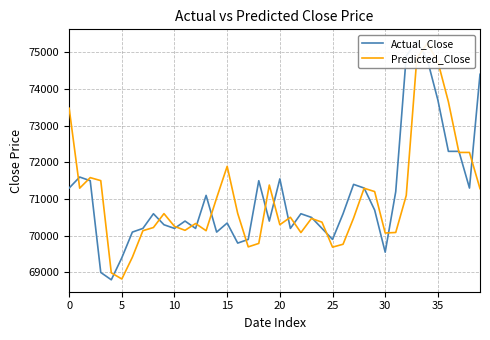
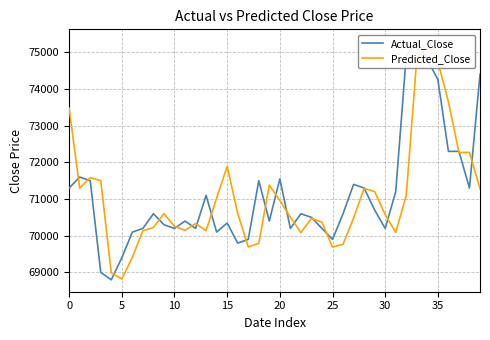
Predicted_Close, 20: 70300 -> 71000
Actual_Close, 30: 69600 -> 70200
Predicted_Close, 30: 70100 -> 70600
Actual_Close, 35: 73700 -> 74300
